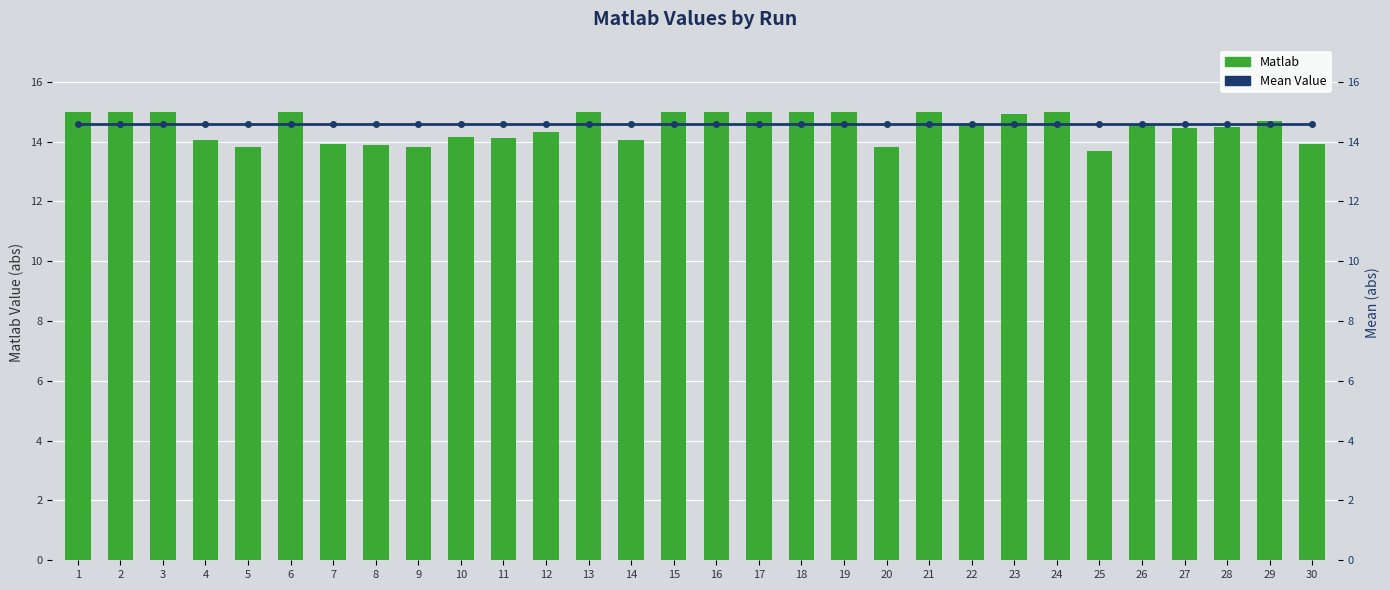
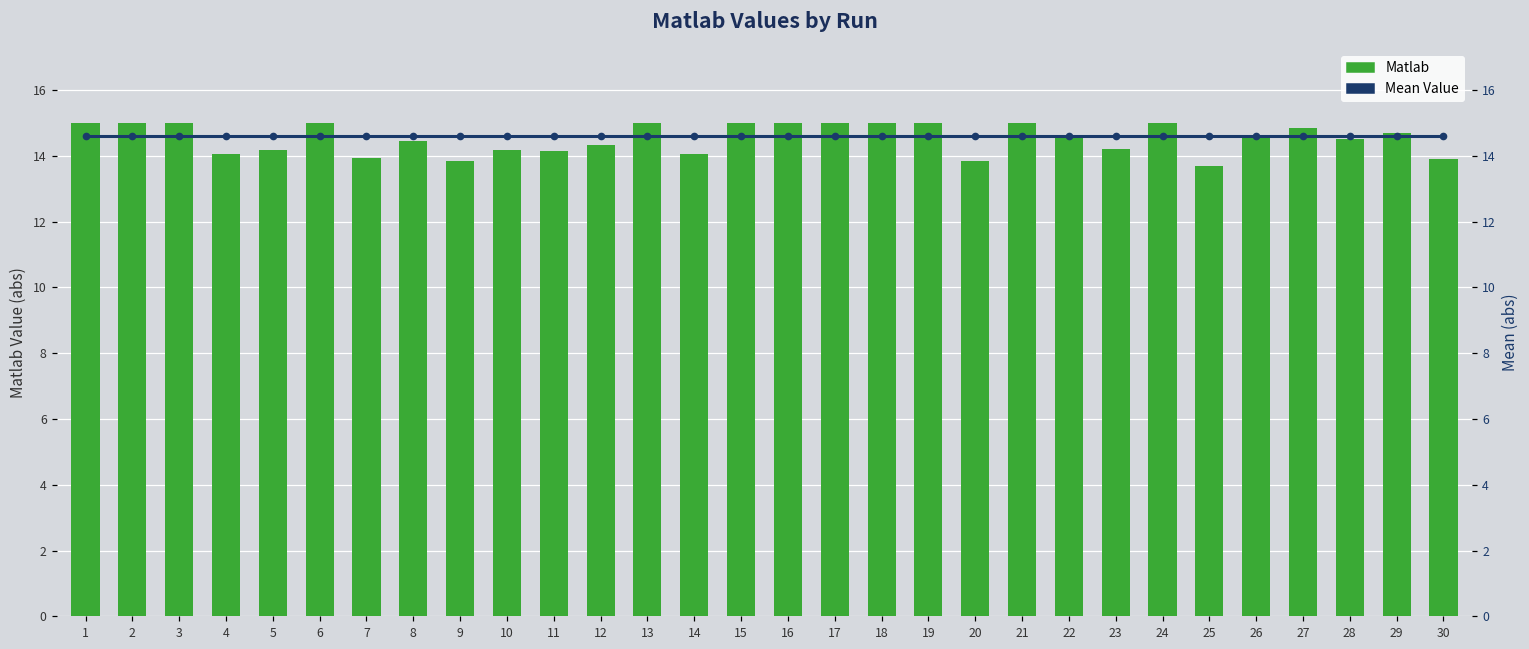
Matlab, 5: 13.8 -> 14.2
Matlab, 8: 13.9 -> 14.5
Matlab, 23: 14.9 -> 14.2
Matlab, 27: 14.5 -> 14.8
